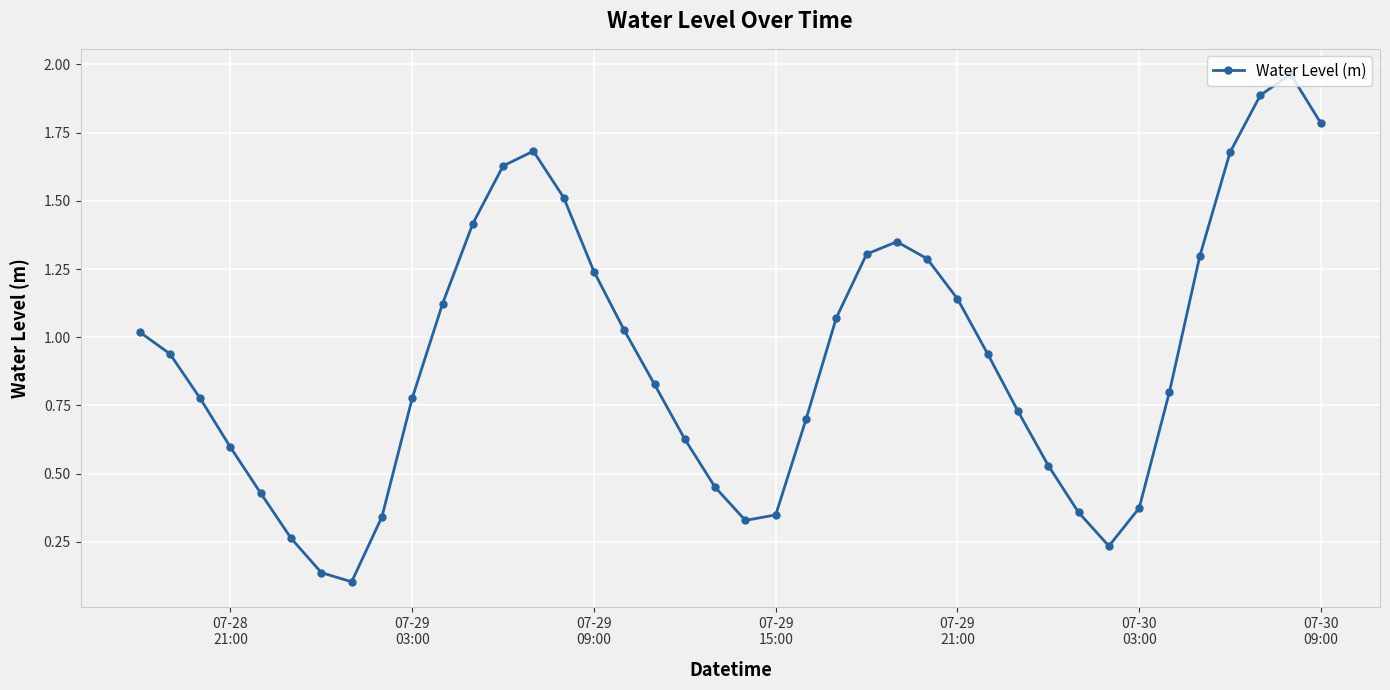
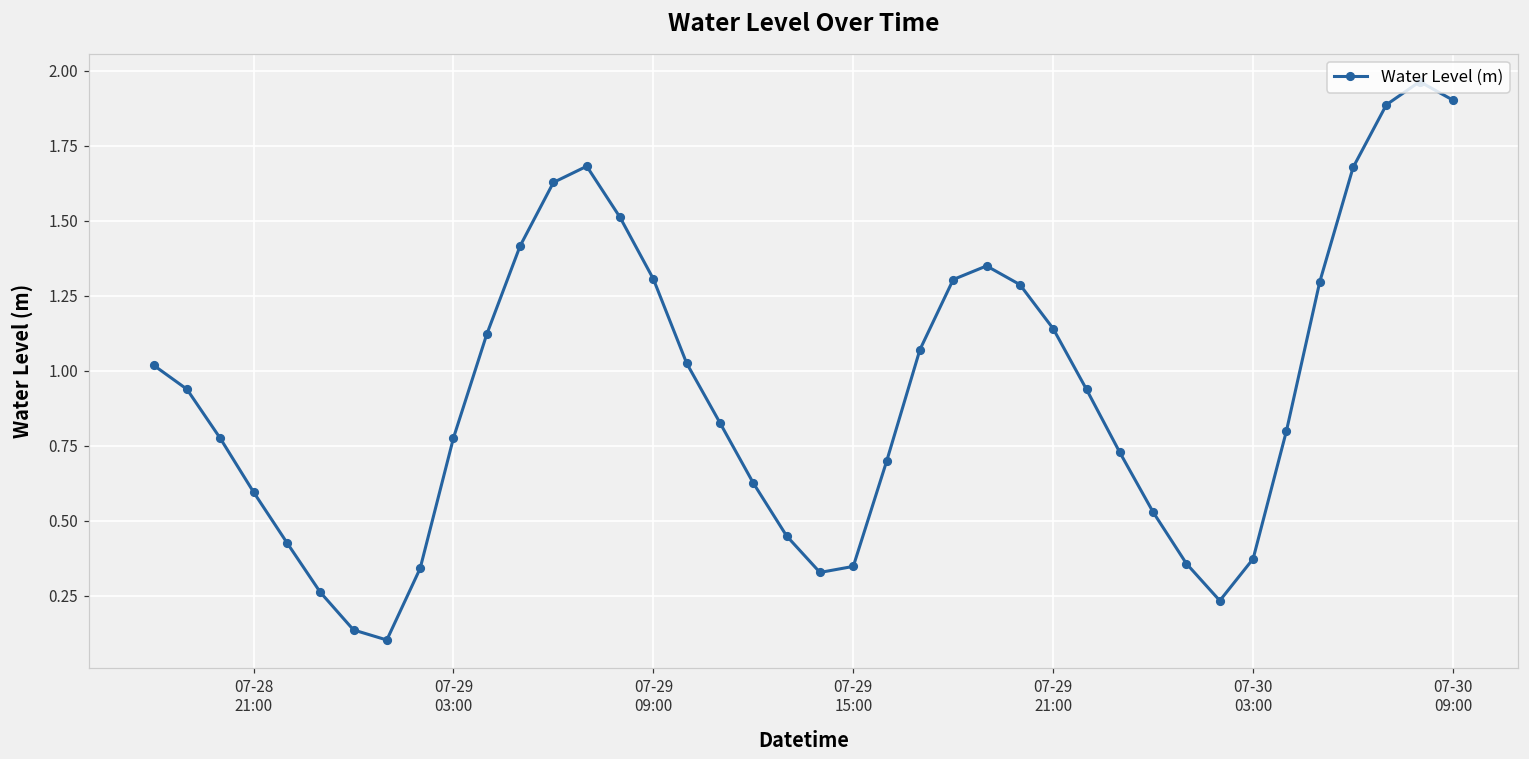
07-29 09:00: 1.24 -> 1.31
07-30 09:00: 1.78 -> 1.90
